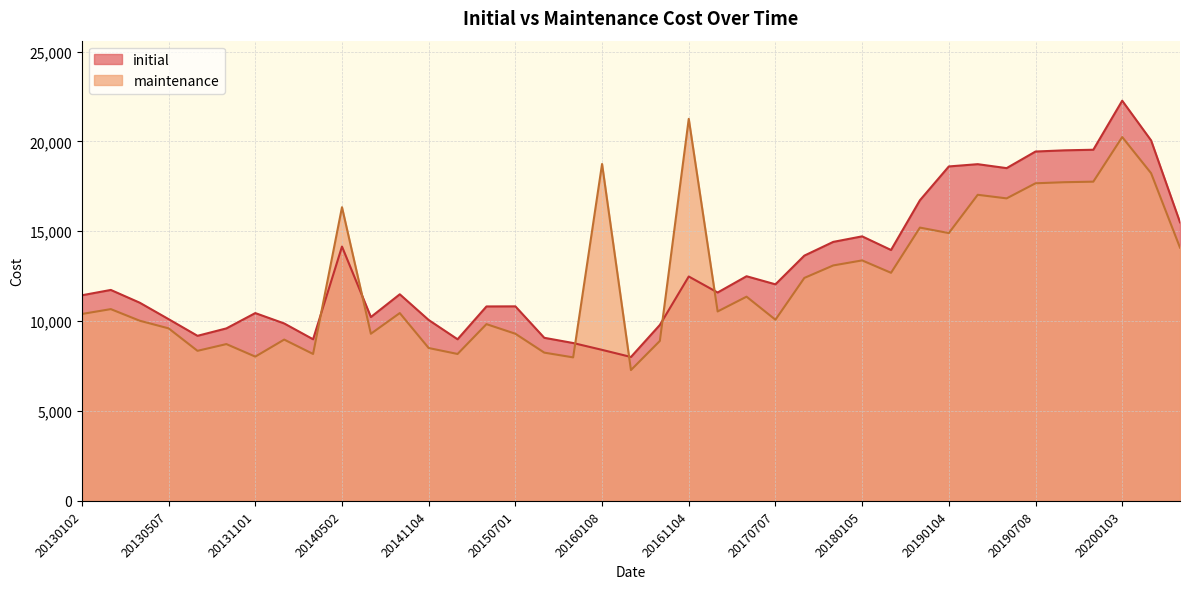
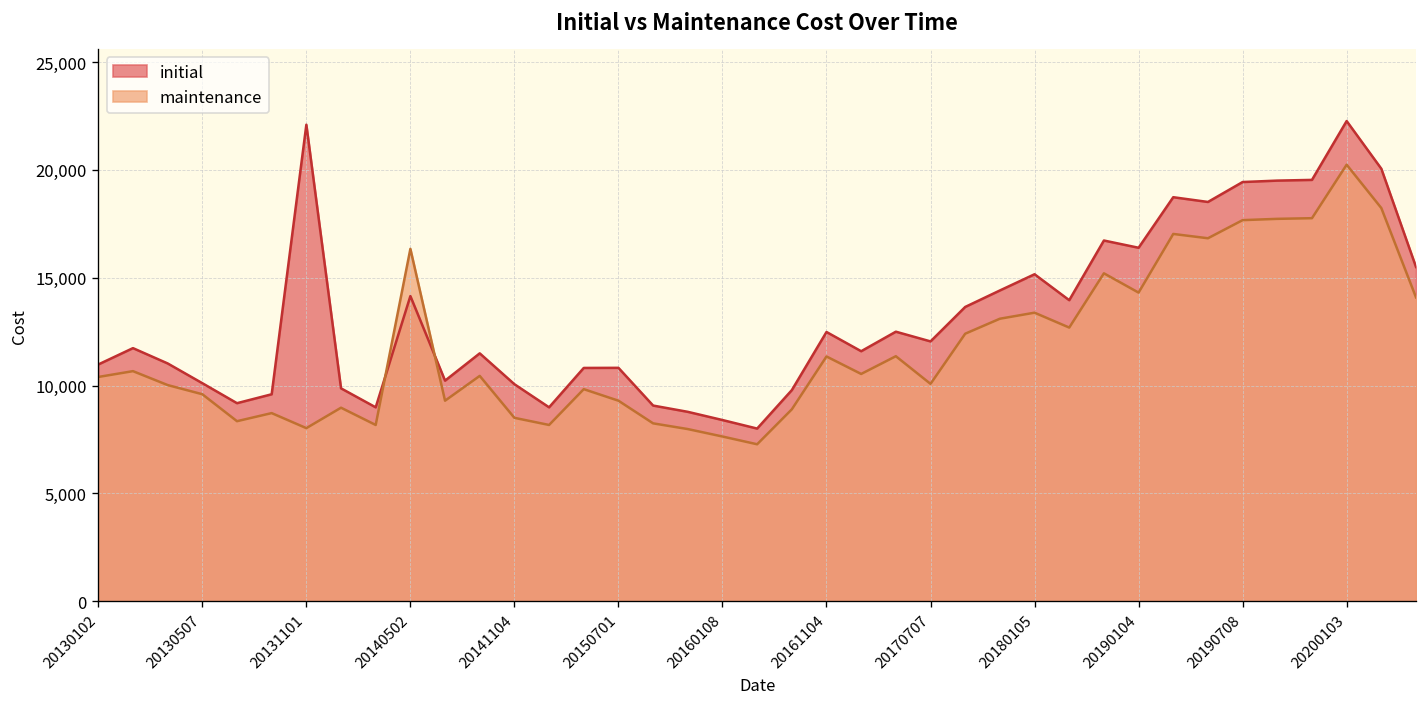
initial, 20130102: 11,400 -> 11,000
initial, 20131101: 10,500 -> 22,100
maintenance, 20160108: 18,700 -> 7,600
maintenance, 20161104: 21,300 -> 11,400
initial, 20180105: 14,700 -> 15,200
initial, 20190104: 18,600 -> 16,400
maintenance, 20190104: 14,900 -> 14,300
